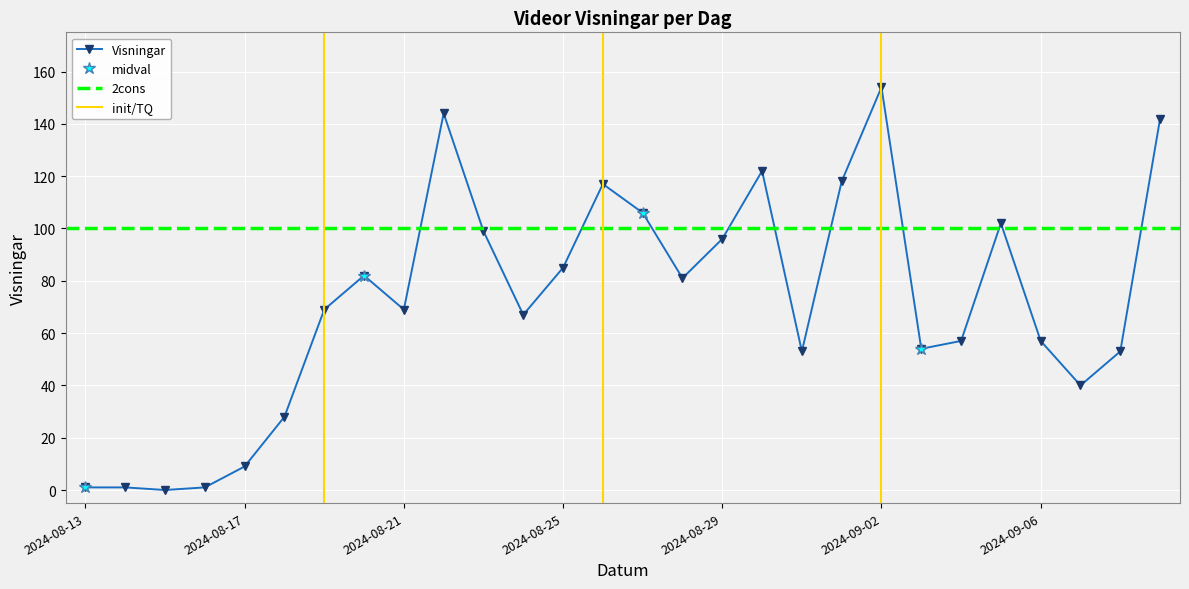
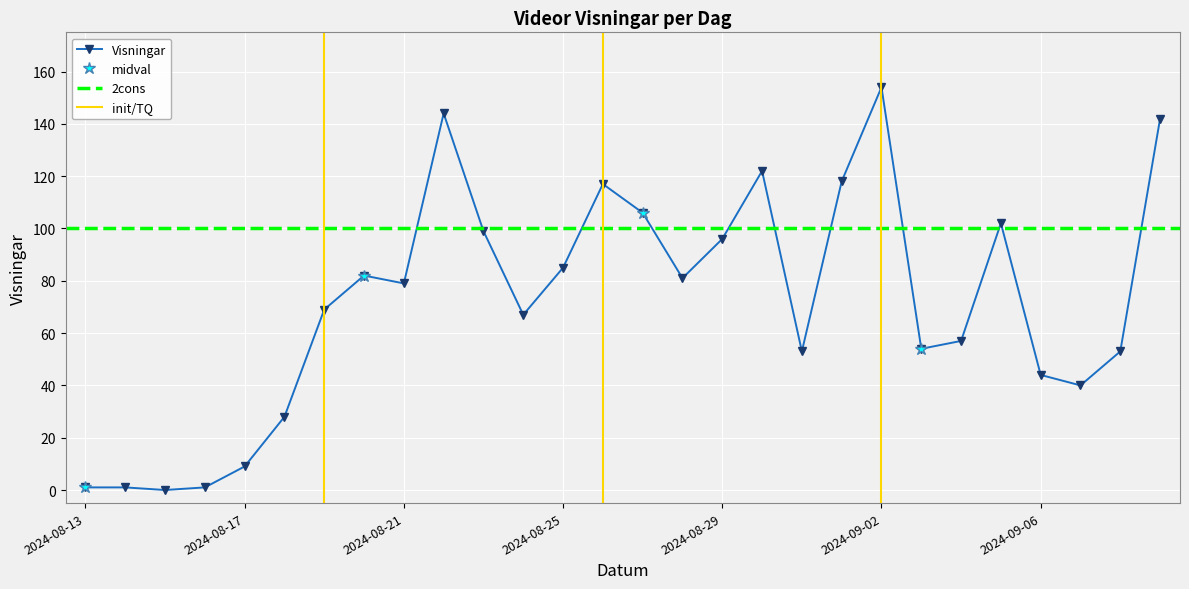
Visningar, 2024-08-21: 69 -> 79
Visningar, 2024-09-06: 57 -> 44
